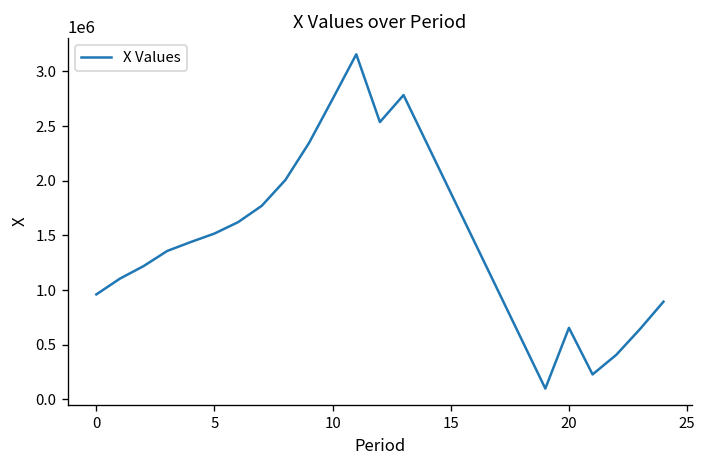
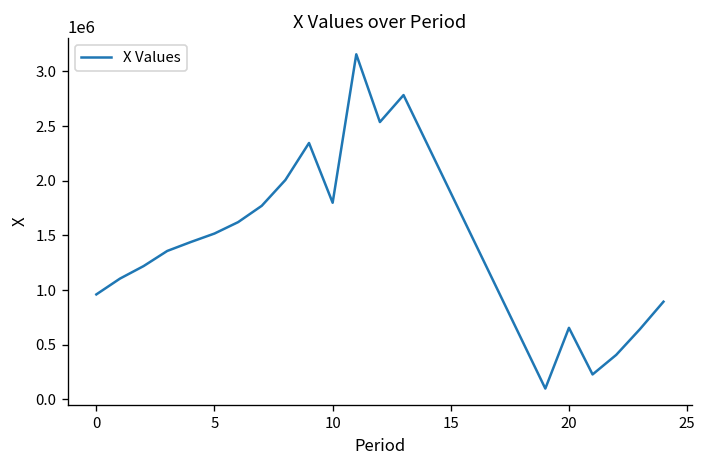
10: 2700000 -> 1800000
